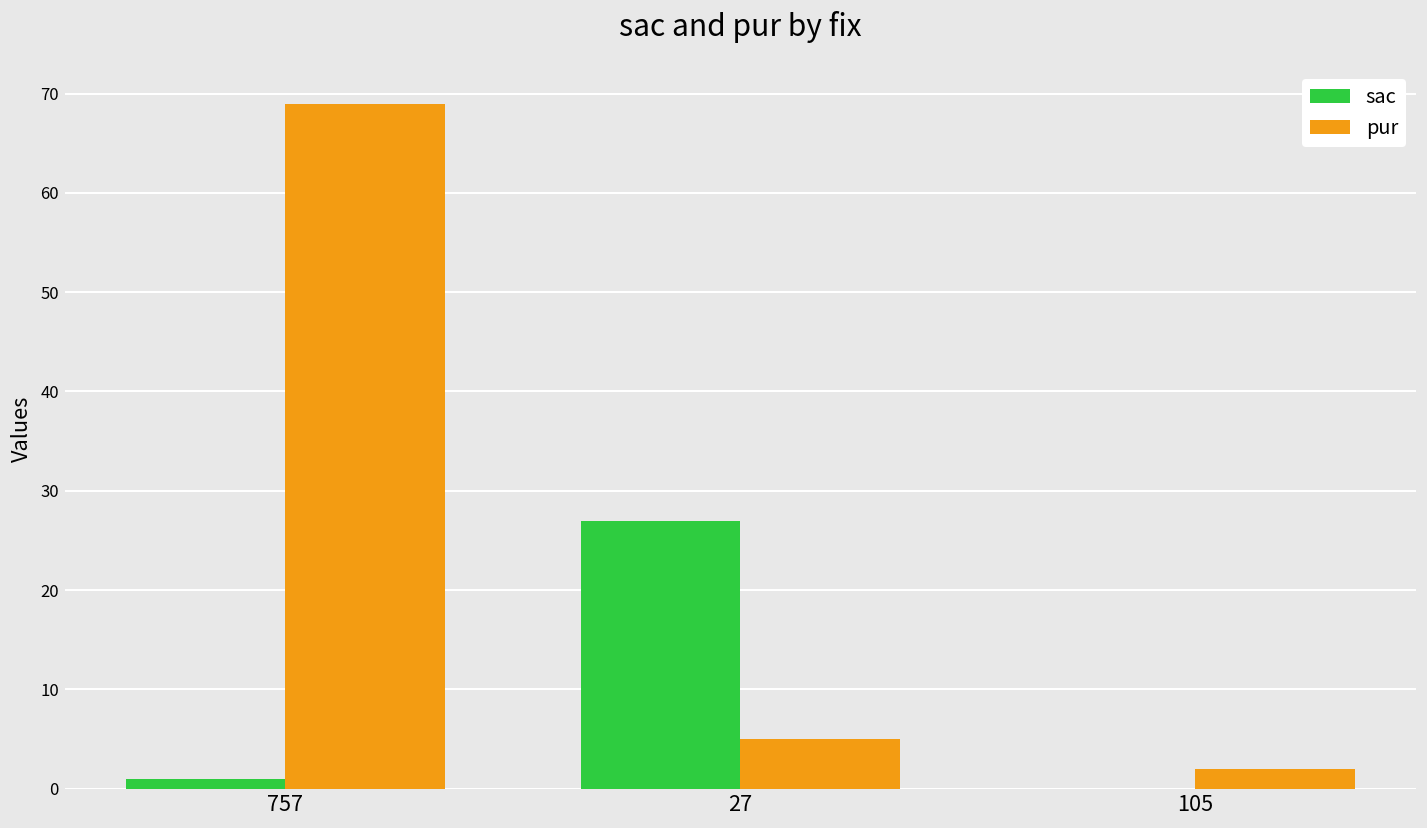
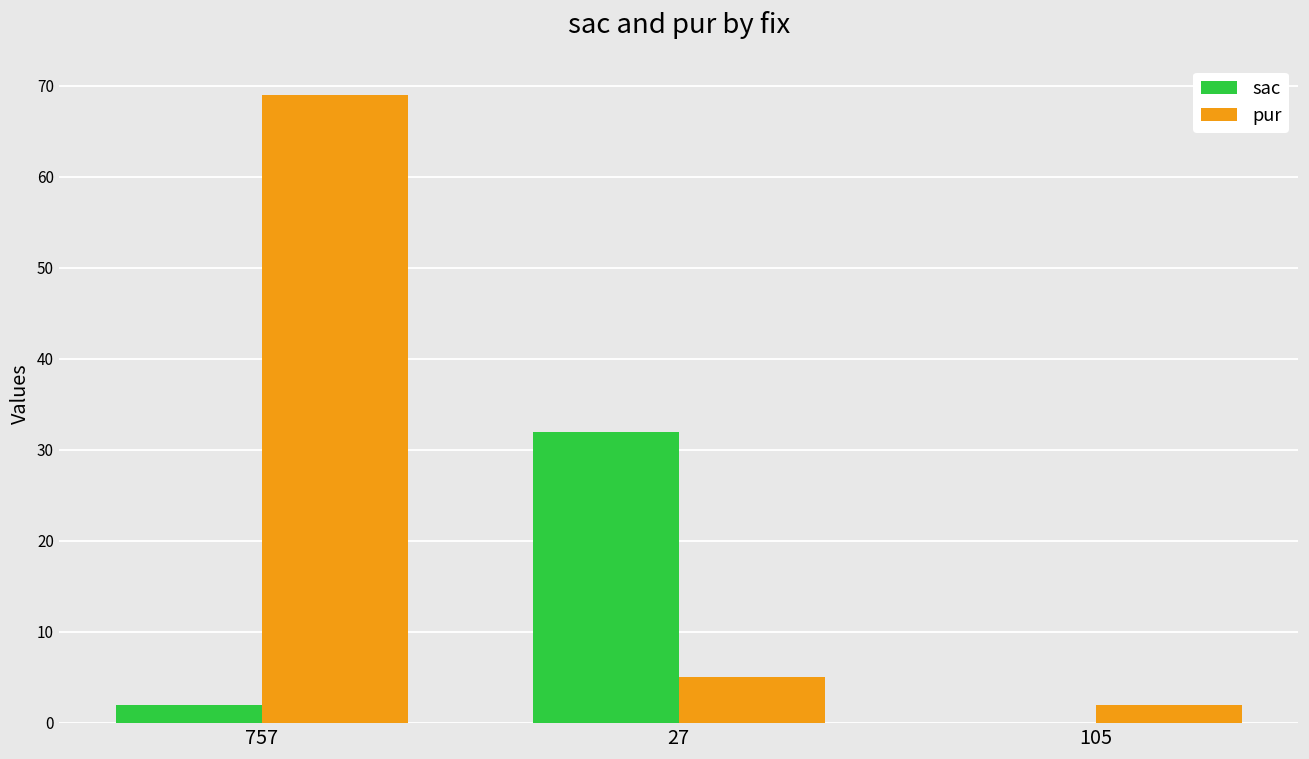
sac, 757: 1 -> 2
sac, 27: 27 -> 32
